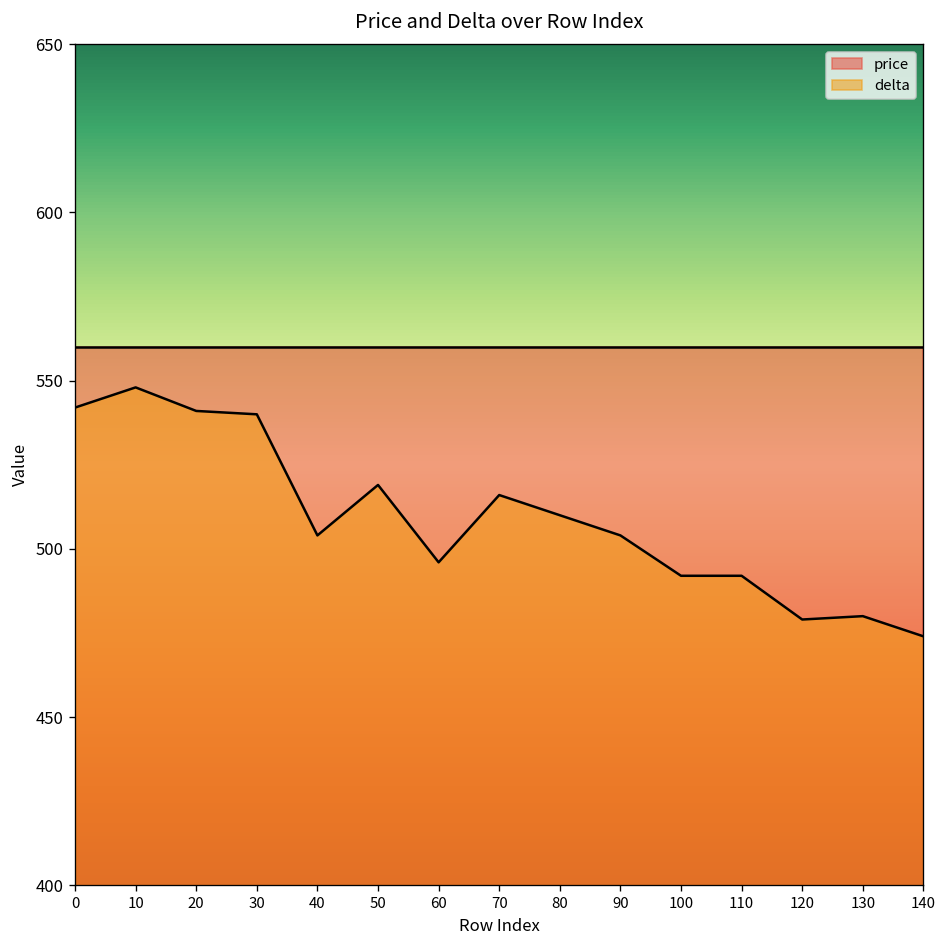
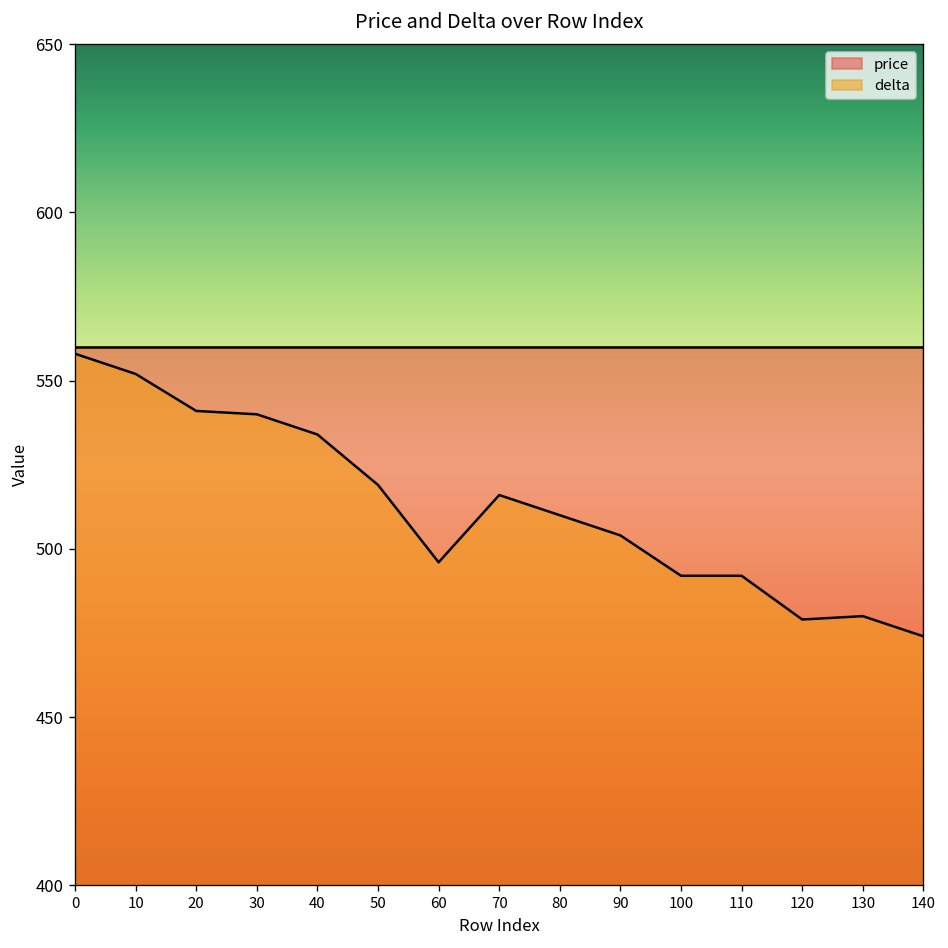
delta, 0: 542 -> 558
delta, 10: 548 -> 552
delta, 40: 504 -> 534
